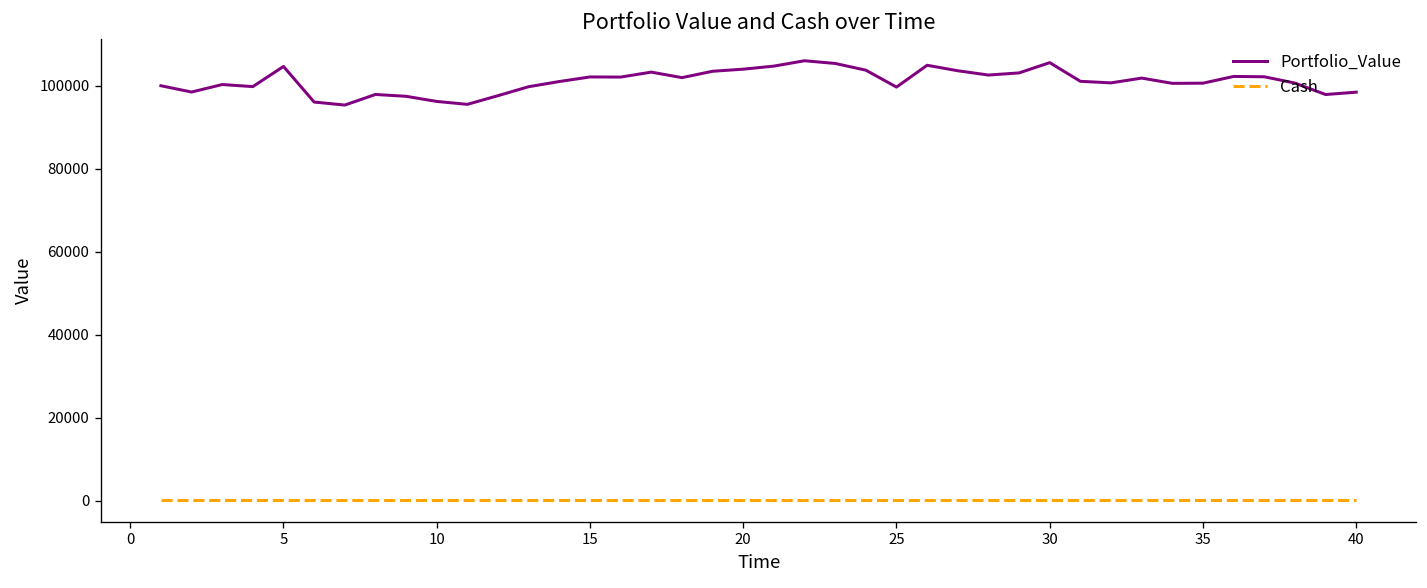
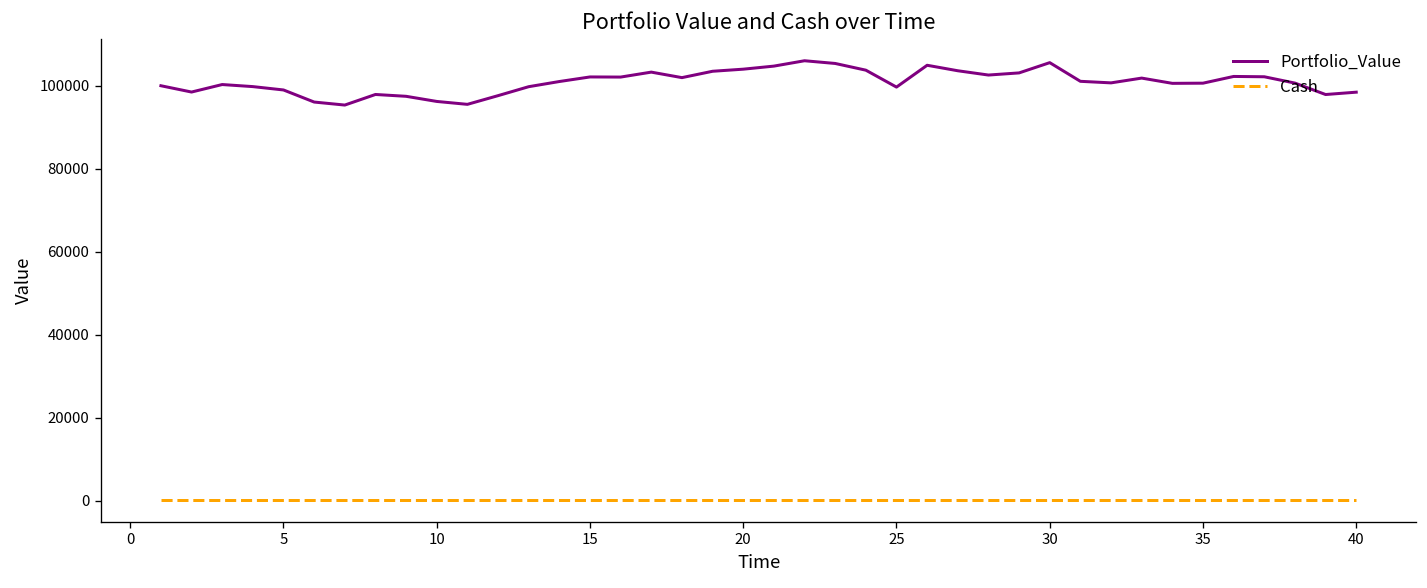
Portfolio_Value, 5: 105000 -> 99000
